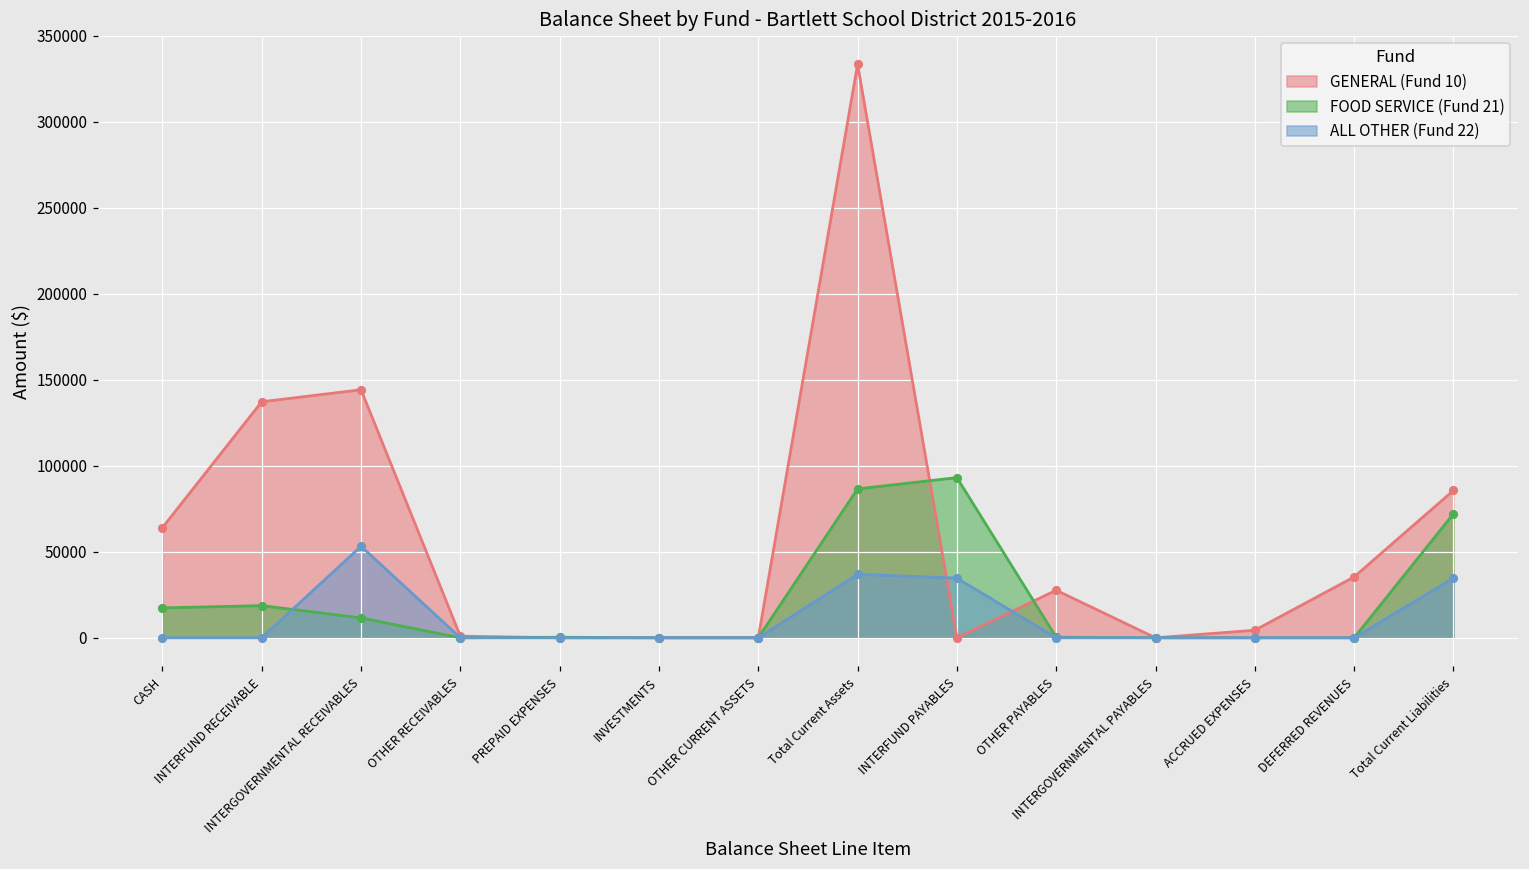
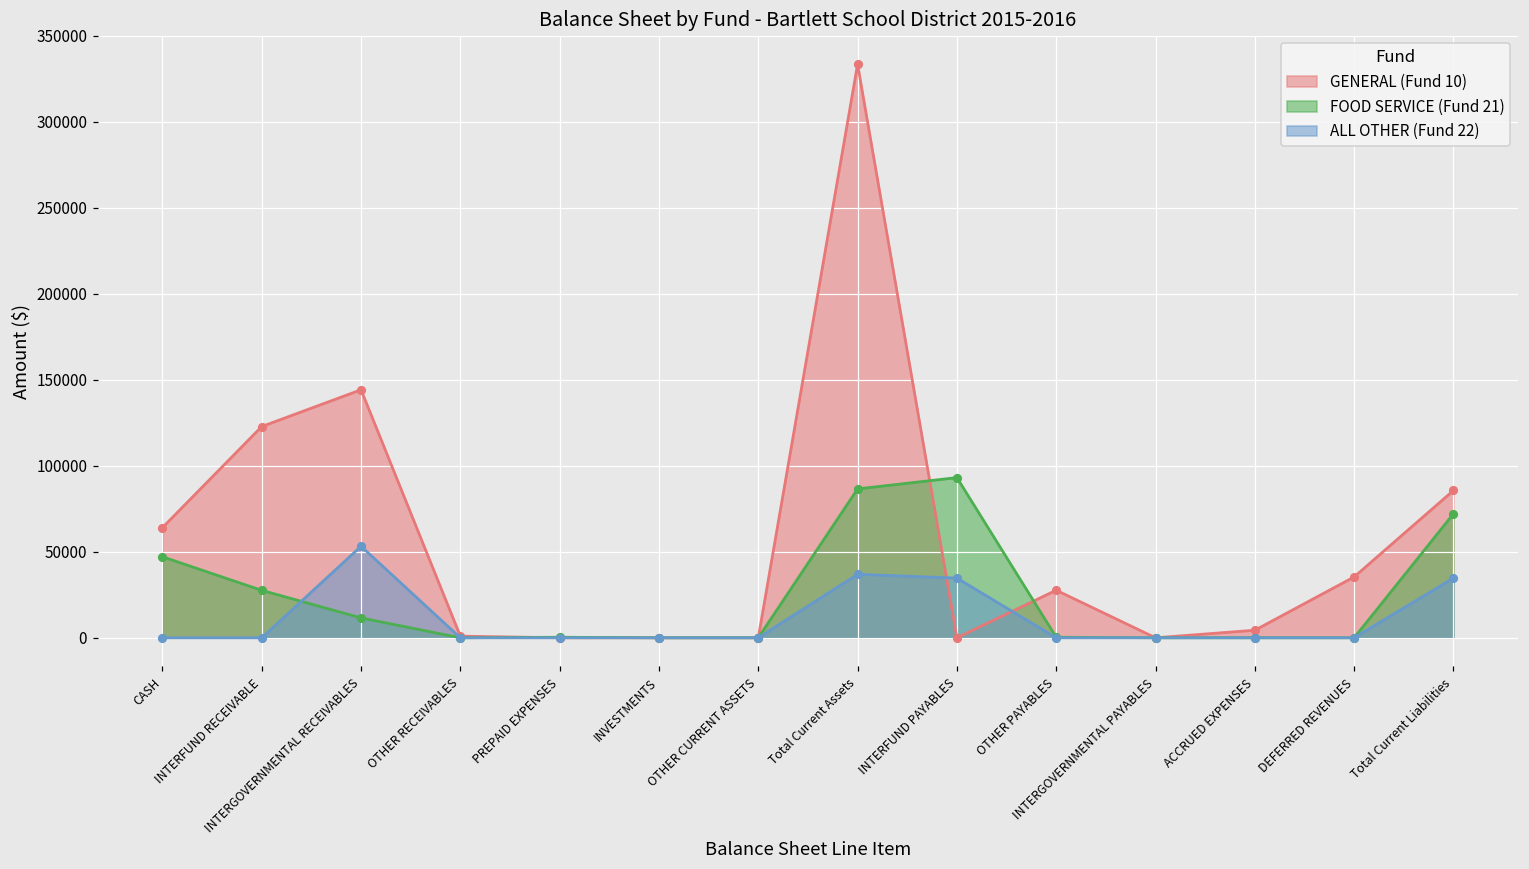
FOOD SERVICE (Fund 21), CASH: 17000 -> 47000
GENERAL (Fund 10), INTERFUND RECEIVABLE: 137000 -> 123000
FOOD SERVICE (Fund 21), INTERFUND RECEIVABLE: 19000 -> 28000
